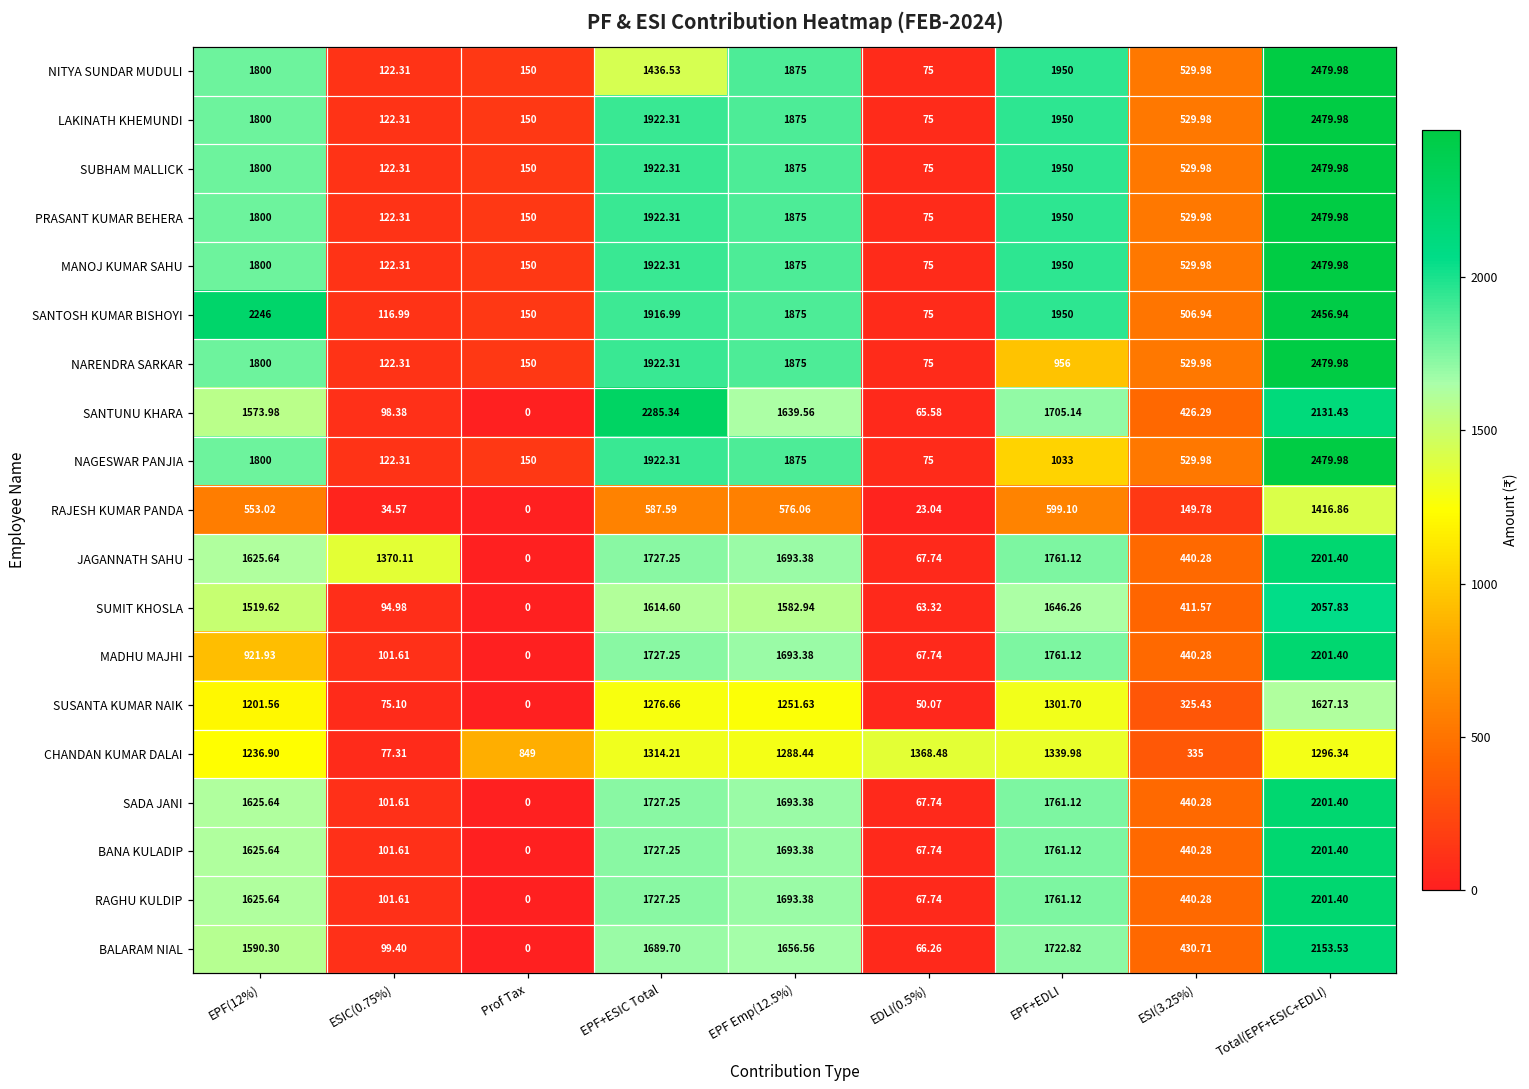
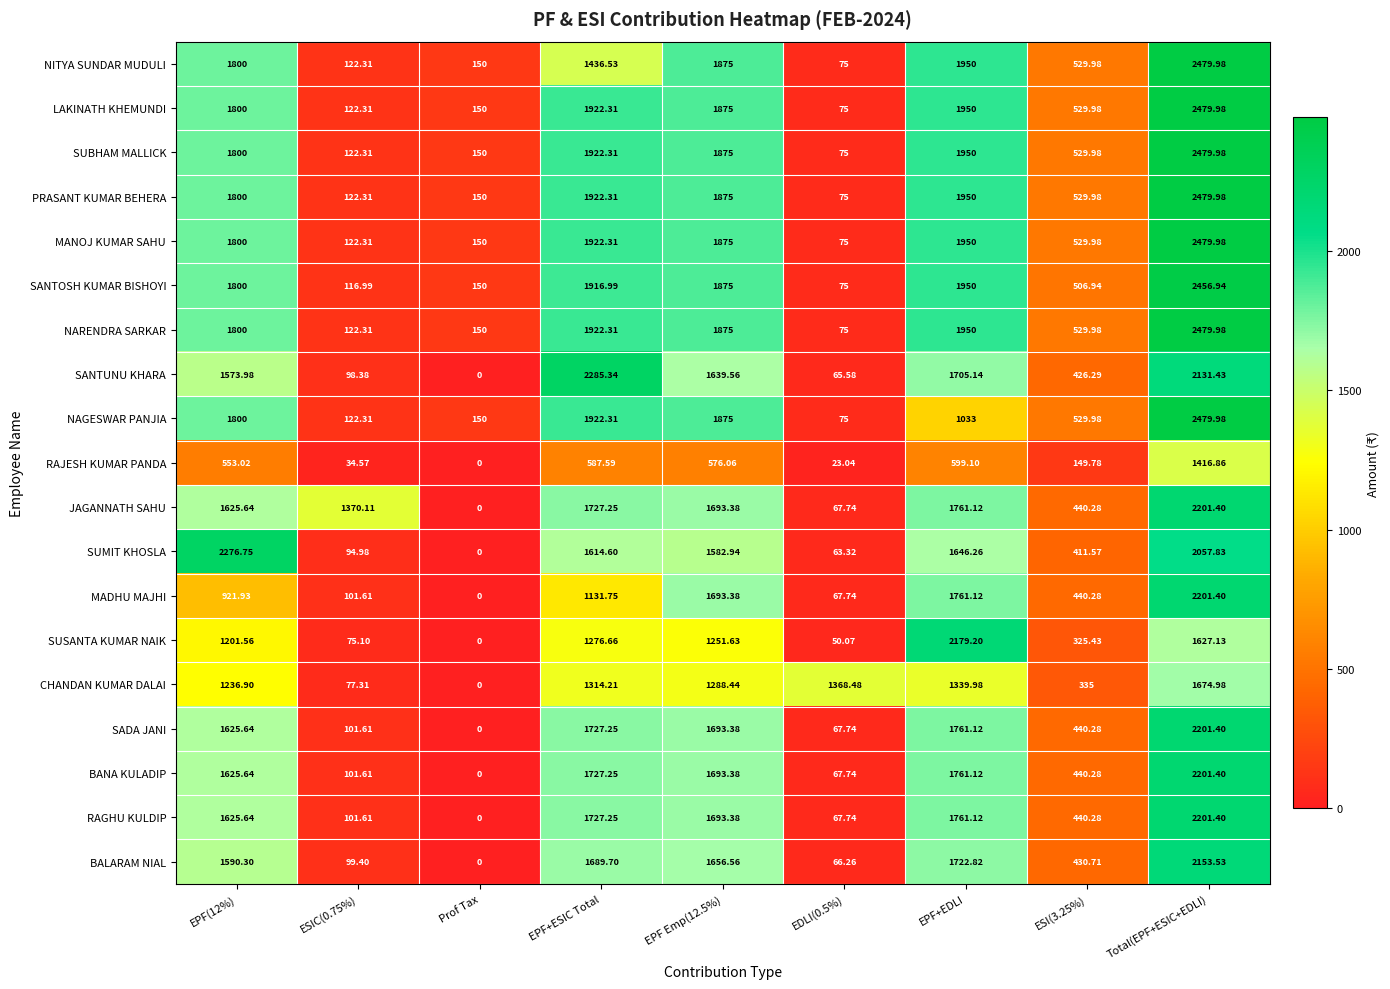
SANTOSH KUMAR BISHOYI, EPF(12%): 2246 -> 1800
NARENDRA SARKAR, EPF+EDLI: 956 -> 1950
SUMIT KHOSLA, EPF(12%): 1519.62 -> 2276.75
MADHU MAJHI, EPF+ESIC Total: 1727.25 -> 1131.75
SUSANTA KUMAR NAIK, EPF+EDLI: 1301.70 -> 2179.20
CHANDAN KUMAR DALAI, Prof Tax: 849 -> 0
CHANDAN KUMAR DALAI, Total(EPF+ESIC+EDLI): 1296.34 -> 1674.98
